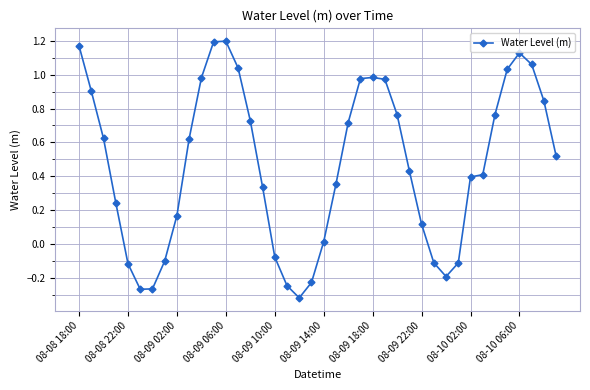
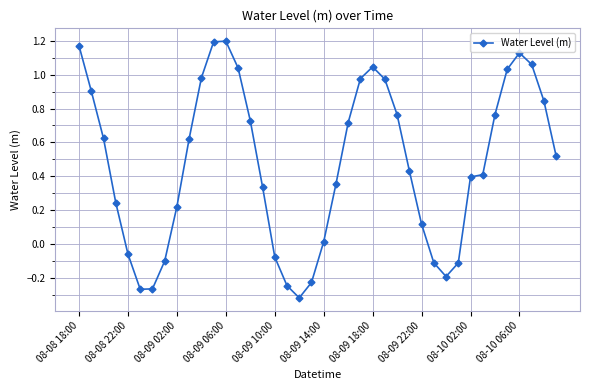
08-08 22:00: -0.11 -> -0.06
08-09 02:00: 0.17 -> 0.22
08-09 18:00: 0.98 -> 1.05
